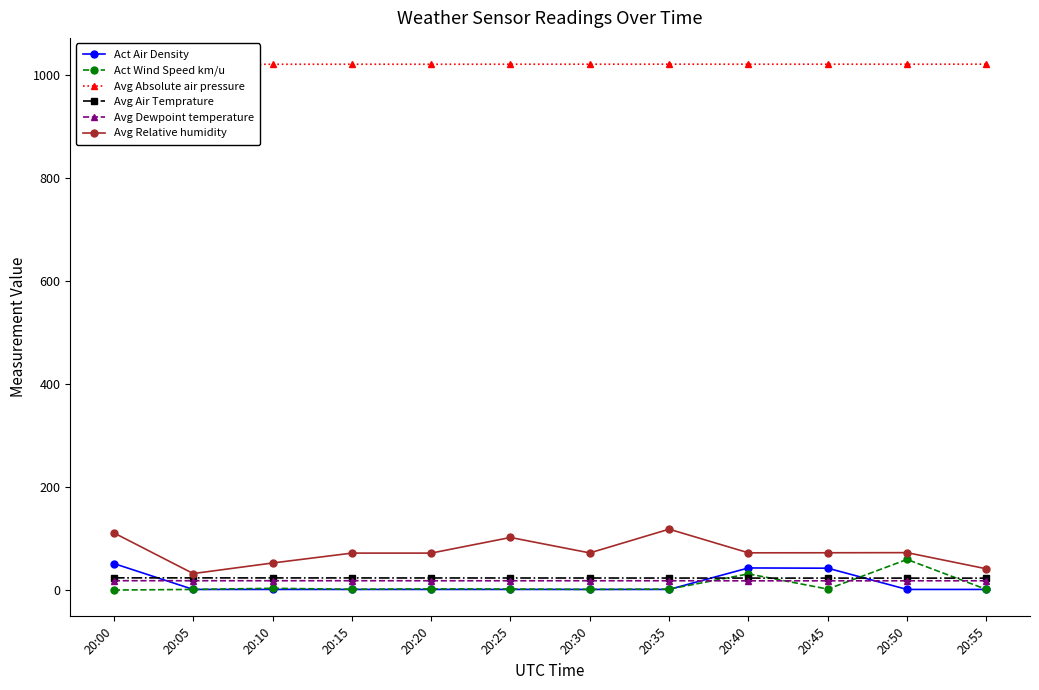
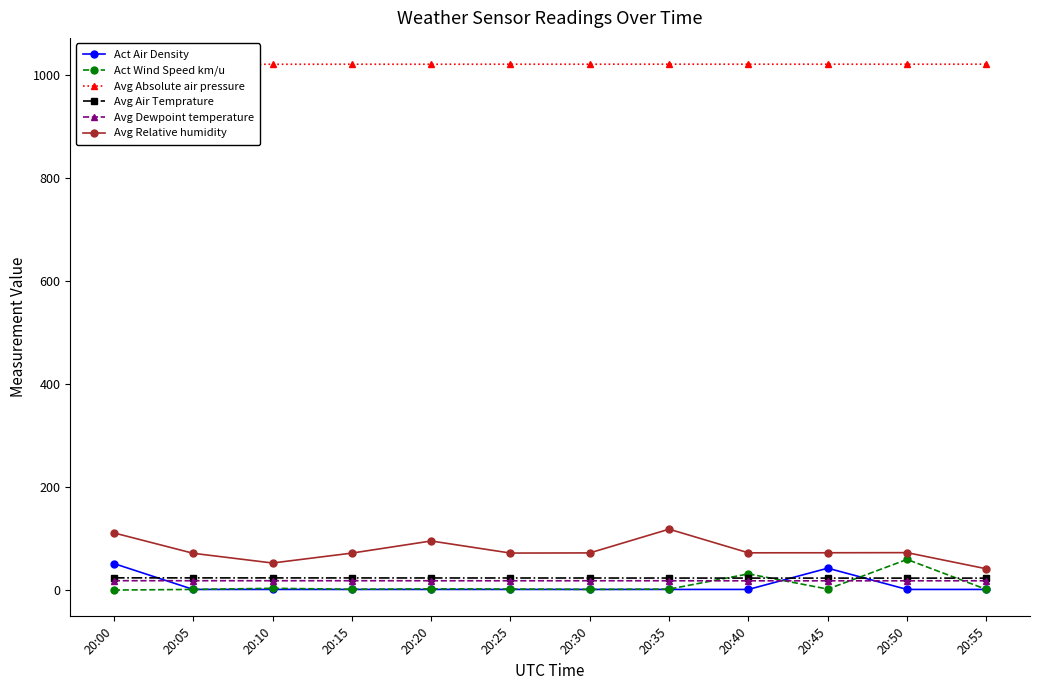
Avg Relative humidity, 20:05: 30 -> 70
Avg Relative humidity, 20:20: 70 -> 100
Avg Relative humidity, 20:25: 100 -> 70
Act Air Density, 20:40: 40 -> 0
